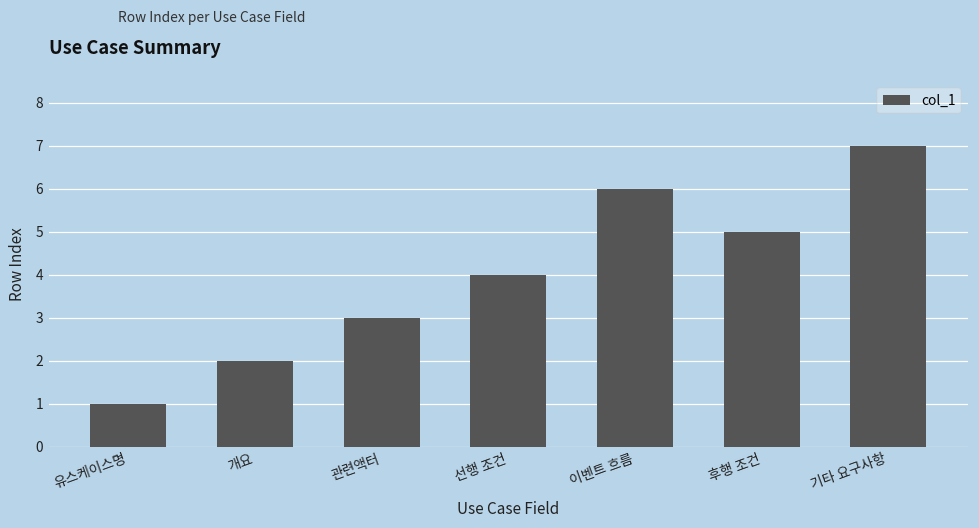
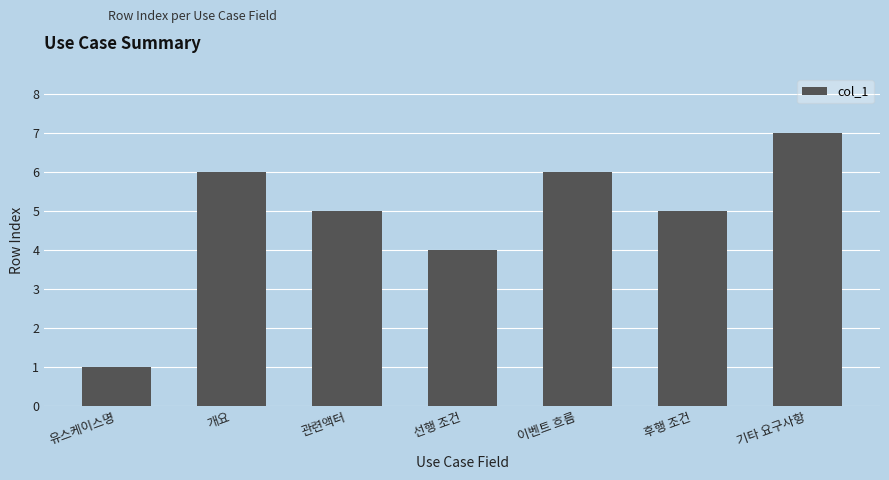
개요: 2 -> 6
관련액터: 3 -> 5
